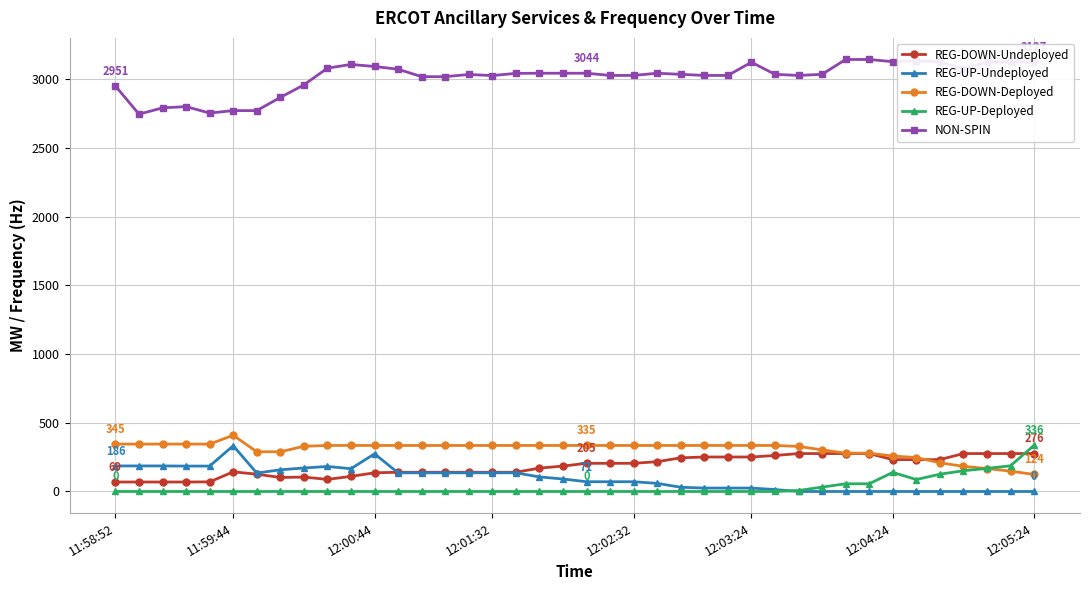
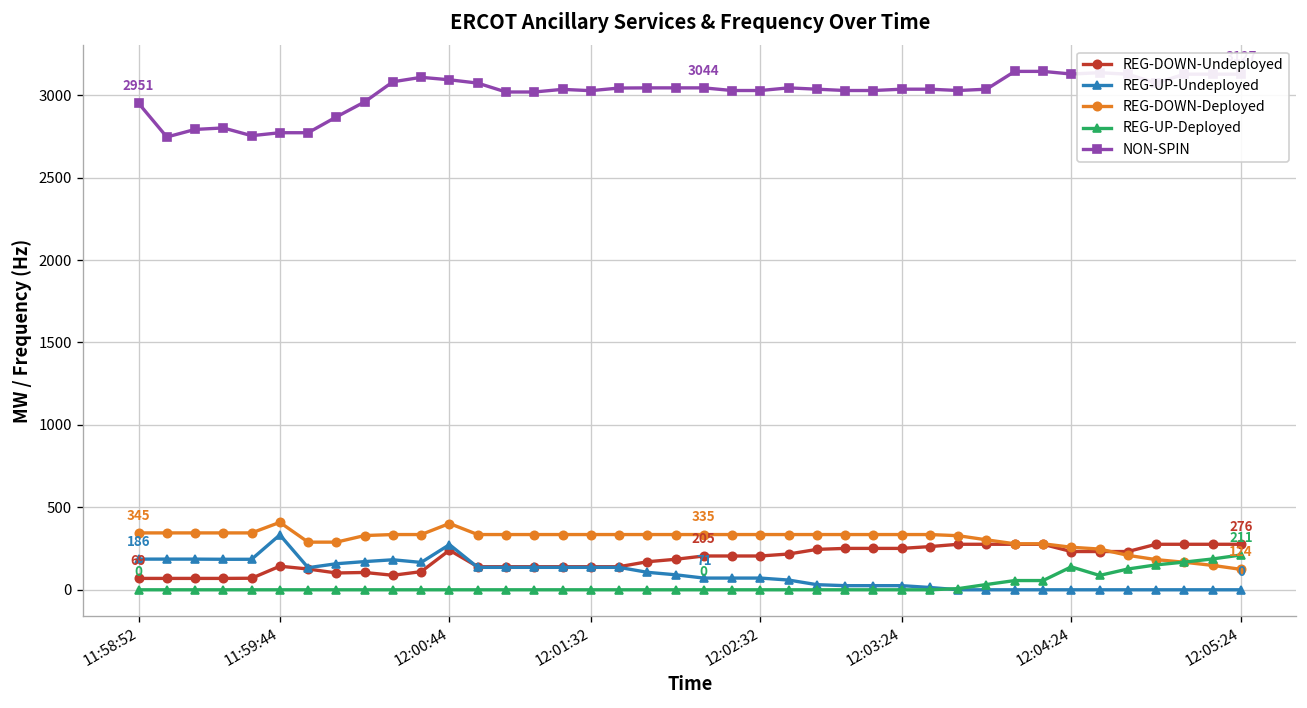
REG-DOWN-Undeployed, 12:00:44: 140 -> 240
REG-DOWN-Deployed, 12:00:44: 340 -> 400
NON-SPIN, 12:03:24: 3120 -> 3040
REG-UP-Deployed, 12:05:24: 336 -> 211
